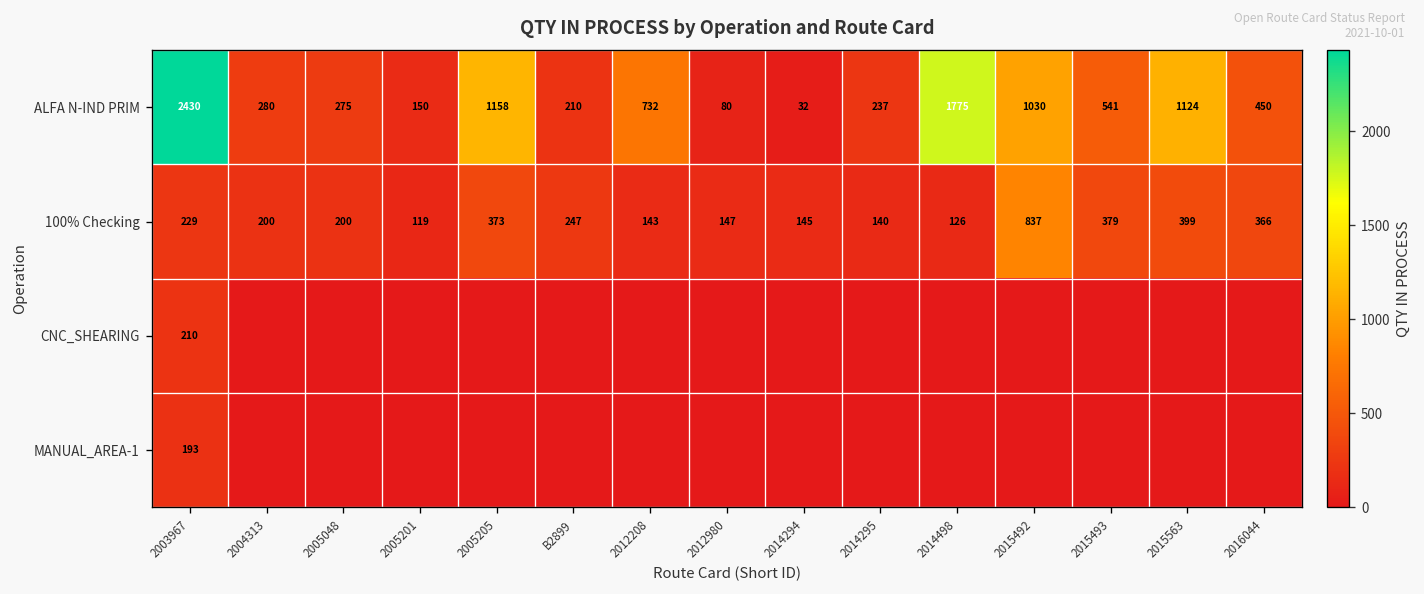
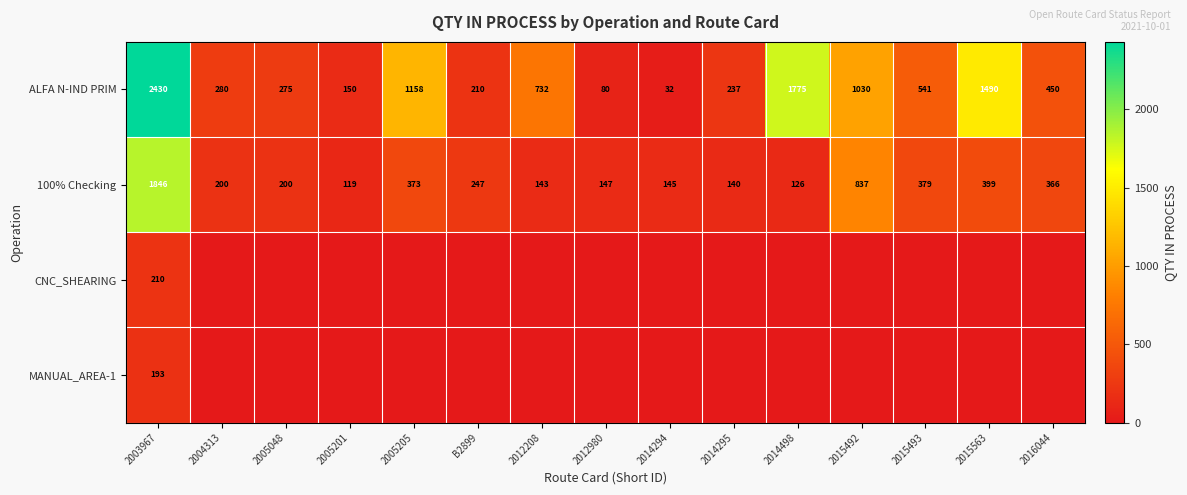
ALFA N-IND PRIM, 2015563: 1124 -> 1490
100% Checking, 2003967: 229 -> 1846
